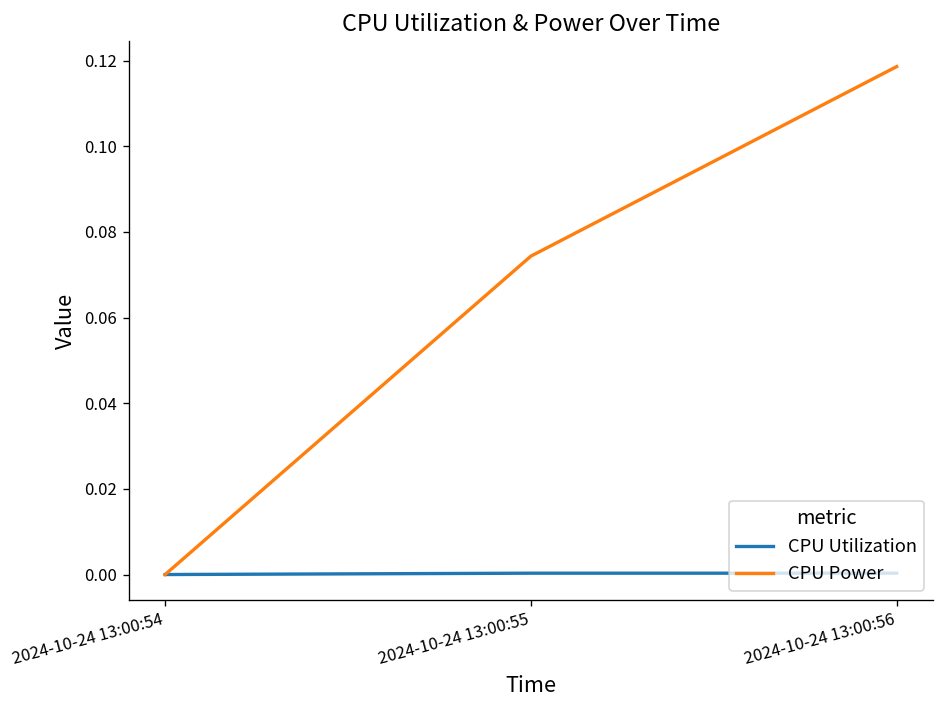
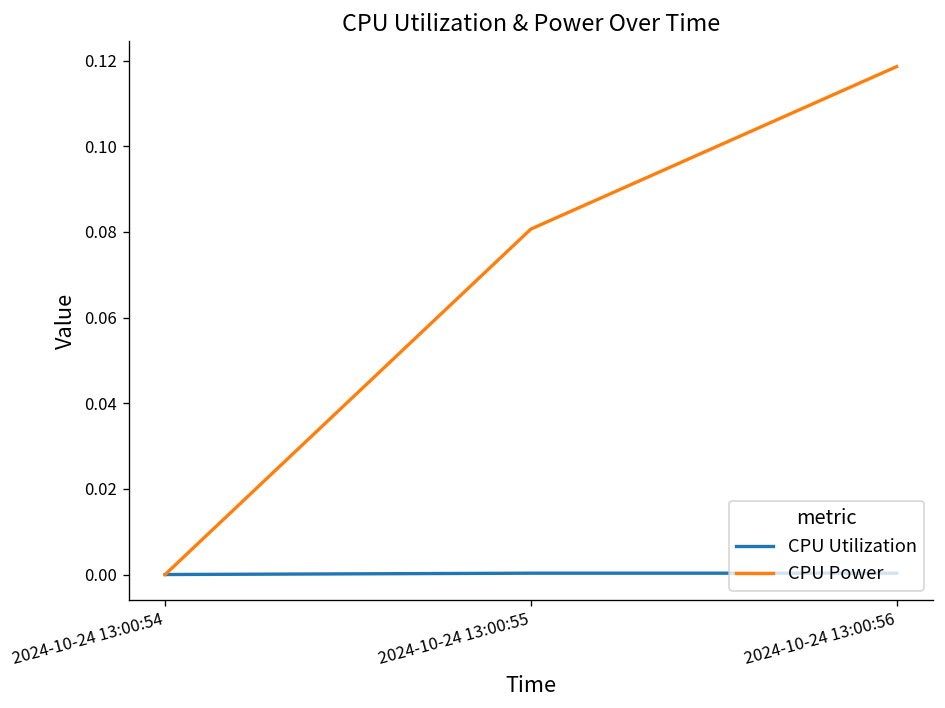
CPU Power, 2024-10-24 13:00:55: 0.074 -> 0.081
